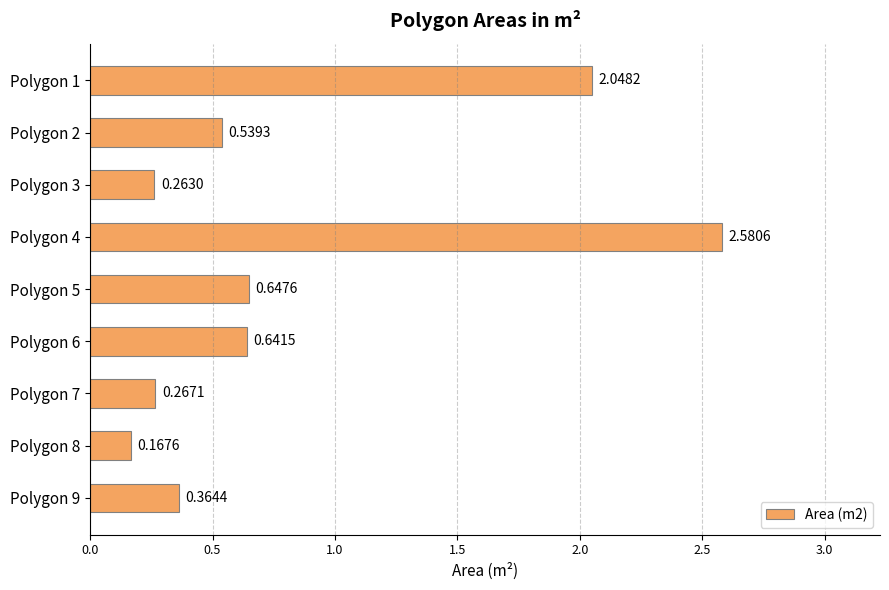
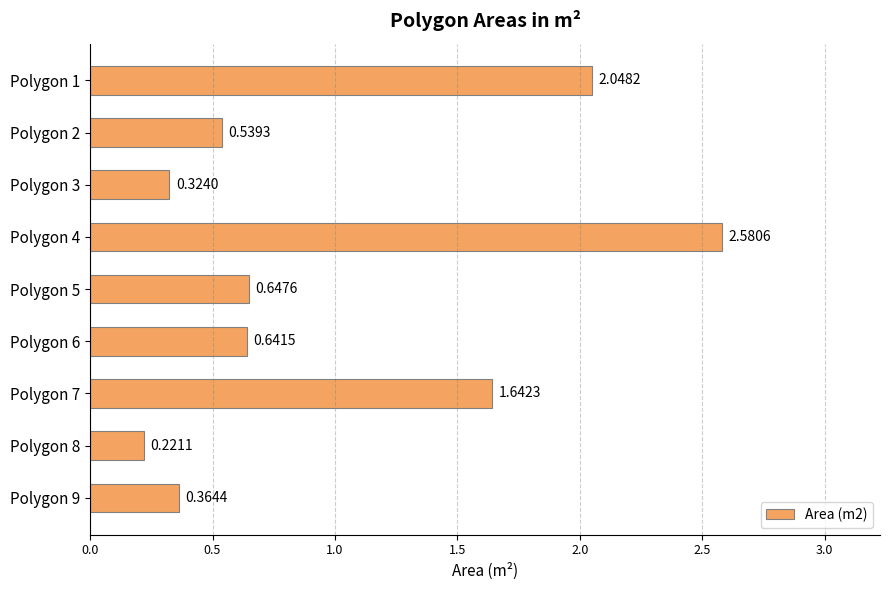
Polygon 3: 0.2630 -> 0.3240
Polygon 7: 0.2671 -> 1.6423
Polygon 8: 0.1676 -> 0.2211
